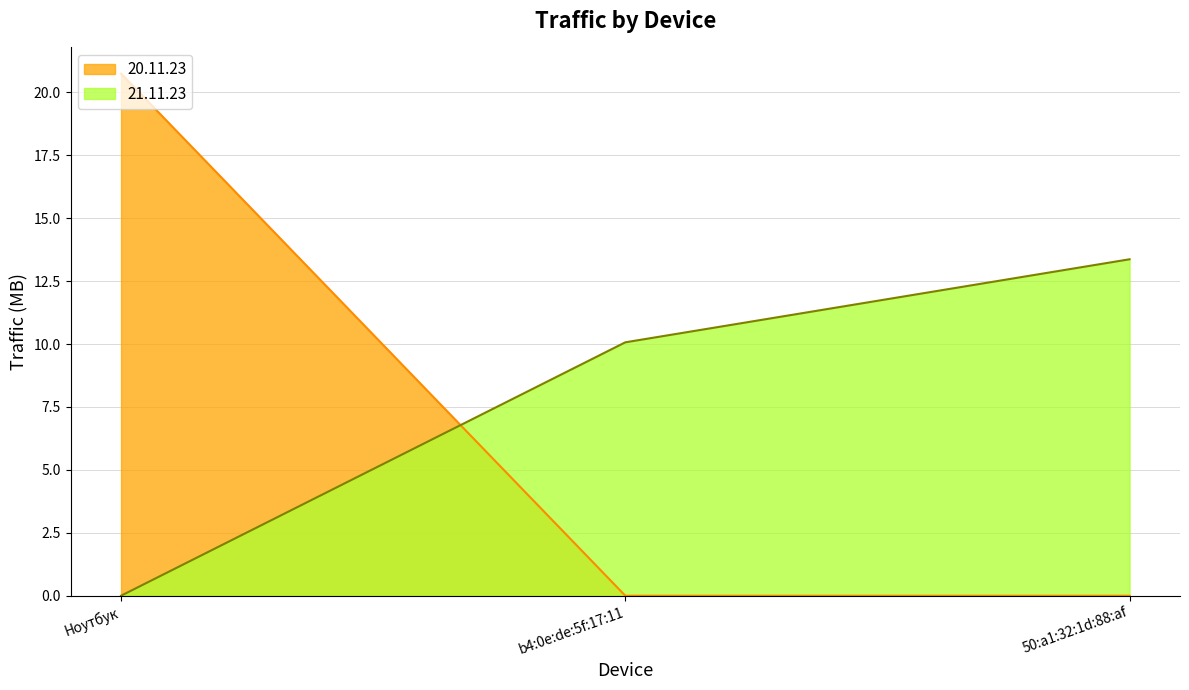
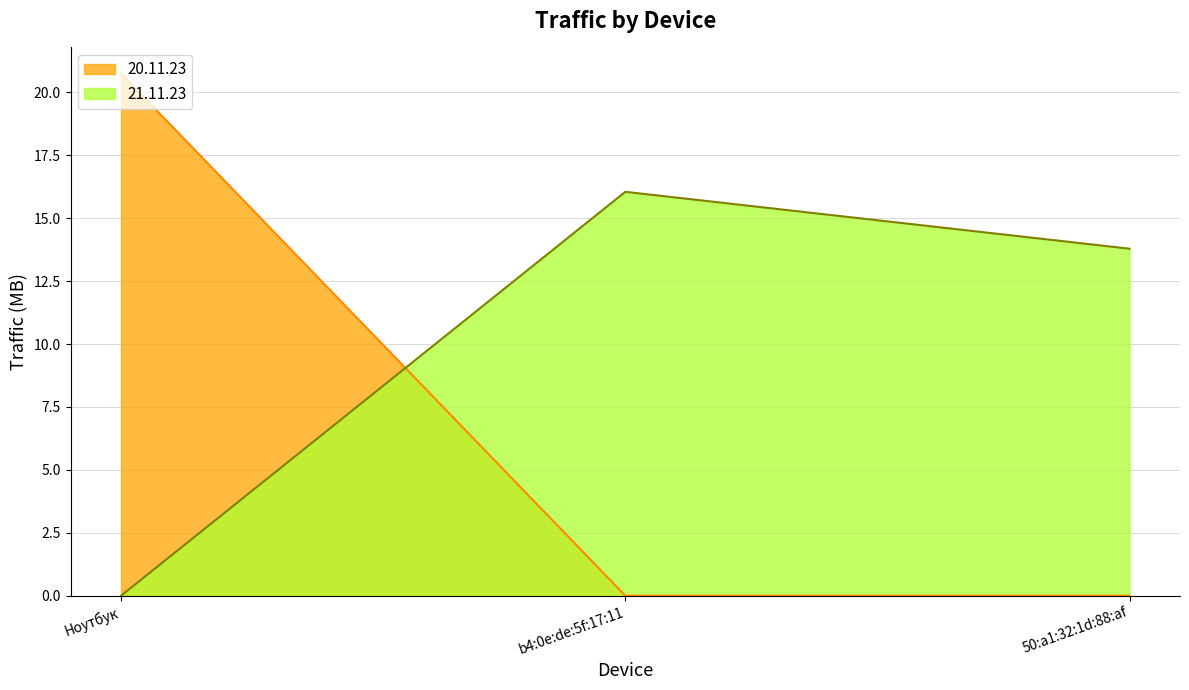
21.11.23, b4:0e:de:5f:17:11: 10.1 -> 16.1
21.11.23, 50:a1:32:1d:88:af: 13.4 -> 13.8
